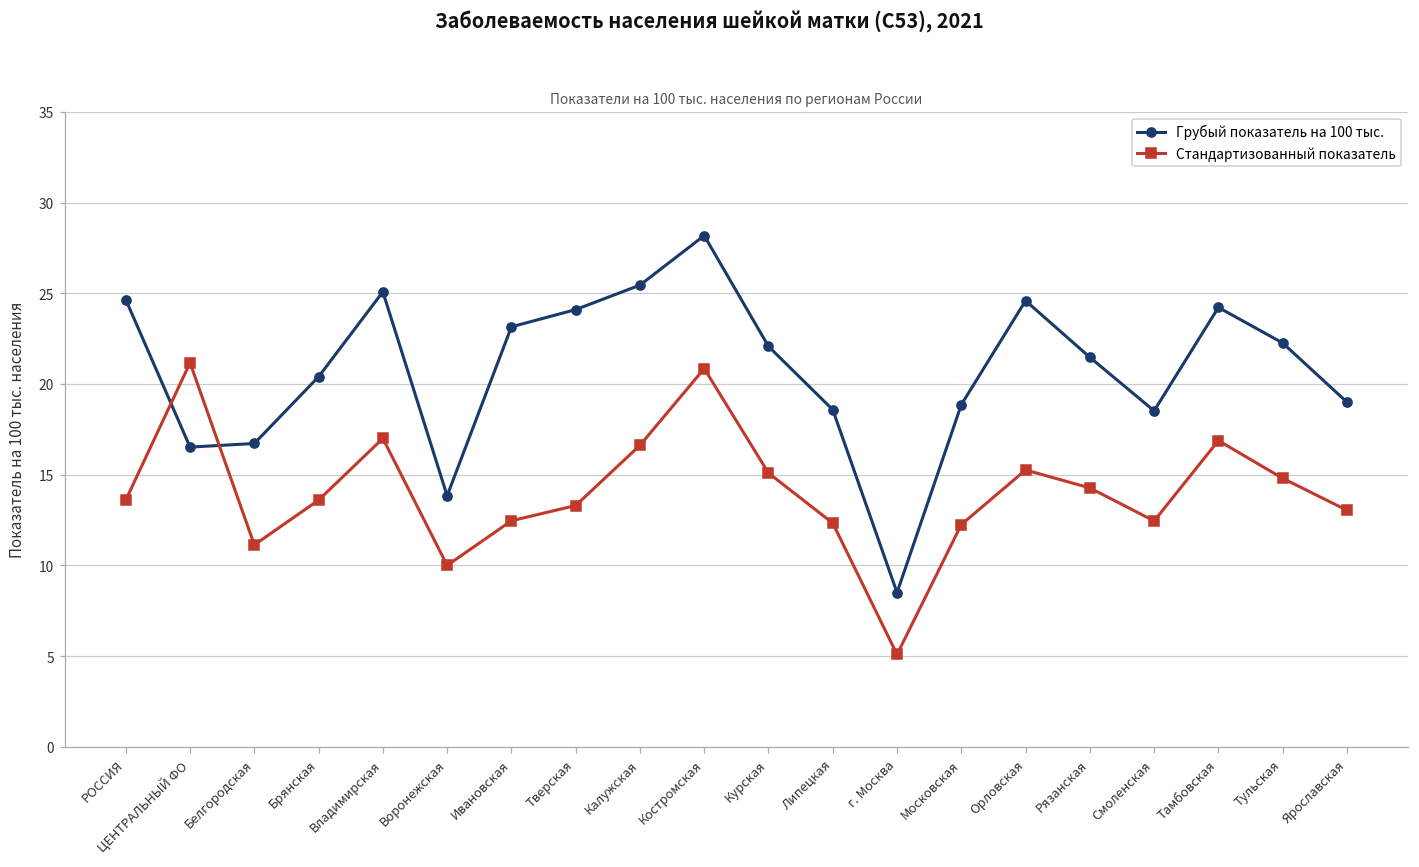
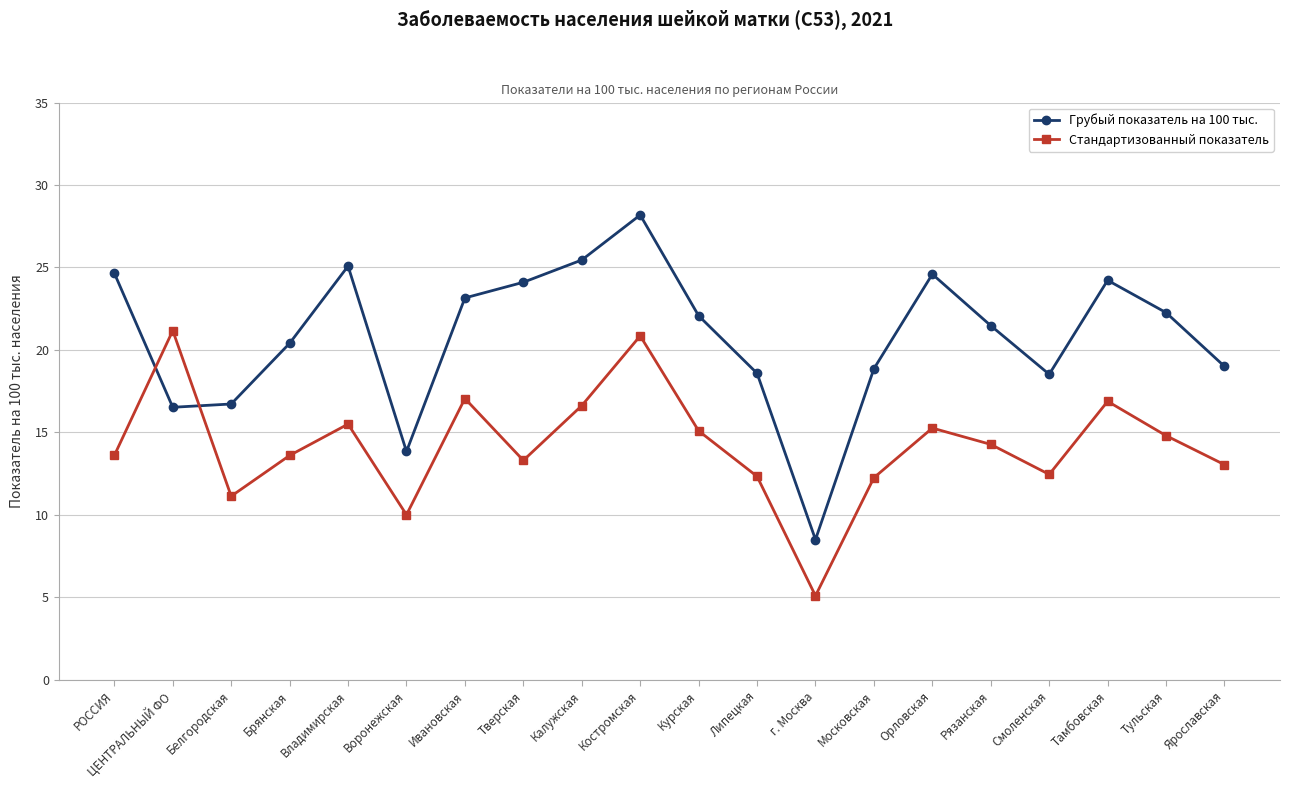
Стандартизованный показатель, Владимирская: 17.0 -> 15.5
Стандартизованный показатель, Ивановская: 12.5 -> 17.1
